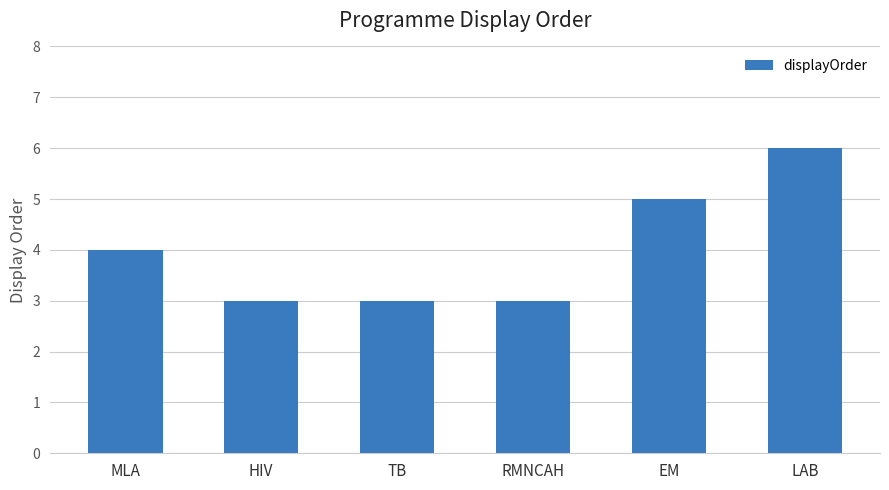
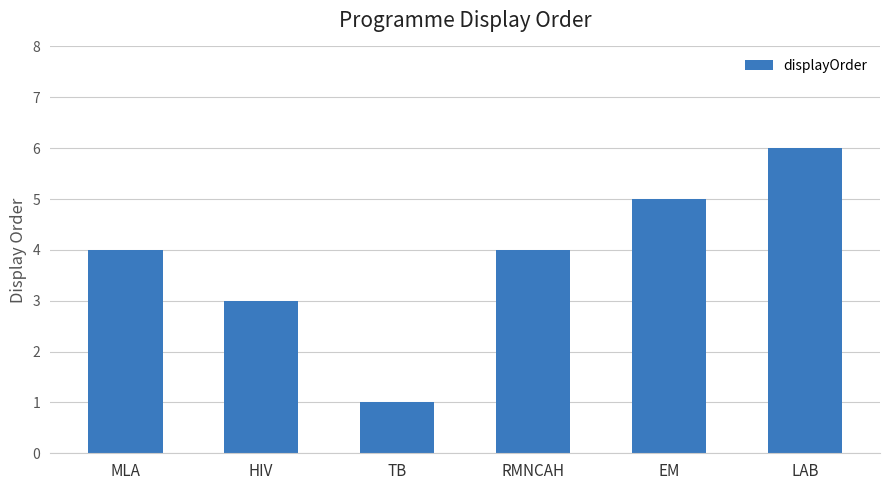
TB: 3 -> 1
RMNCAH: 3 -> 4
